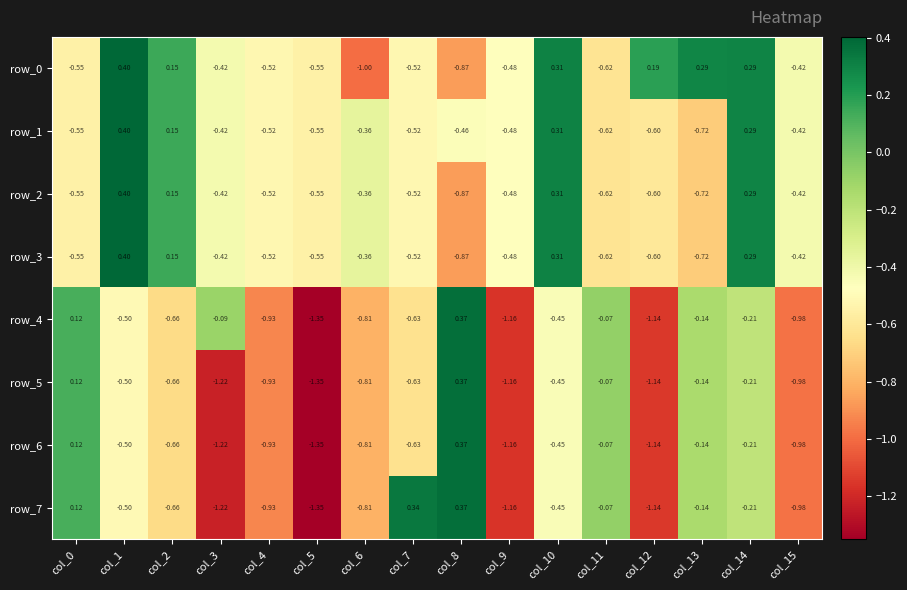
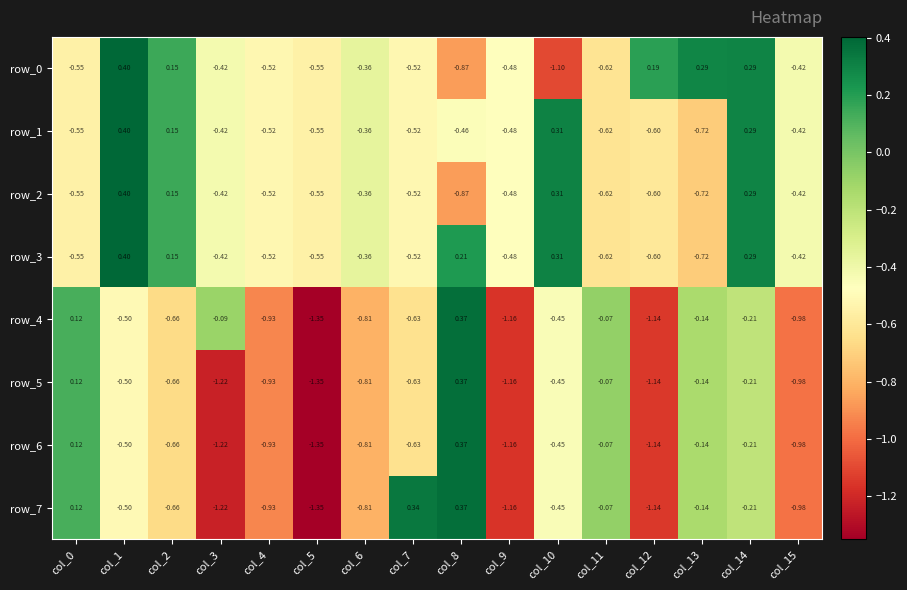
row_0, col_6: -1.00 -> -0.36
row_0, col_10: 0.31 -> -1.10
row_3, col_8: -0.87 -> 0.21
